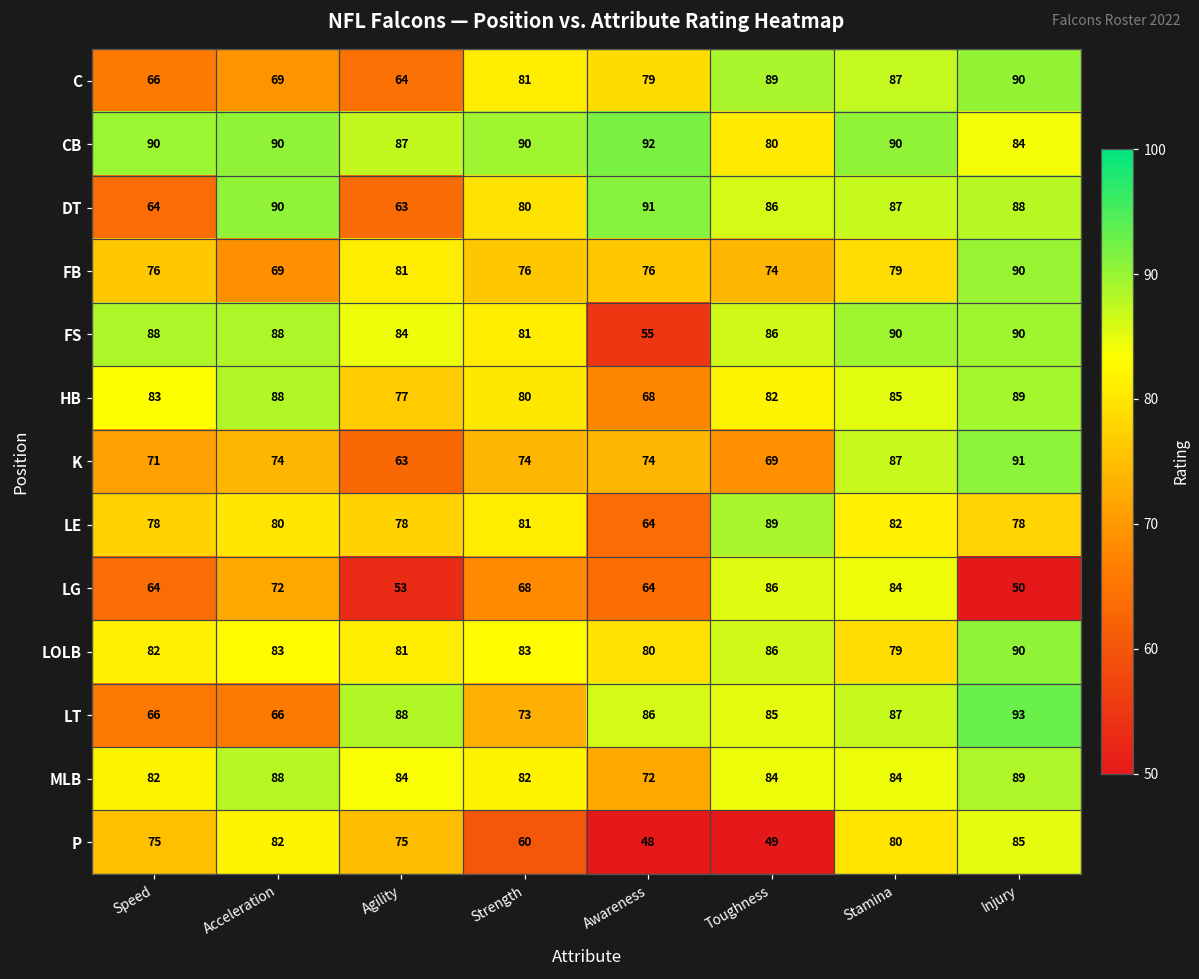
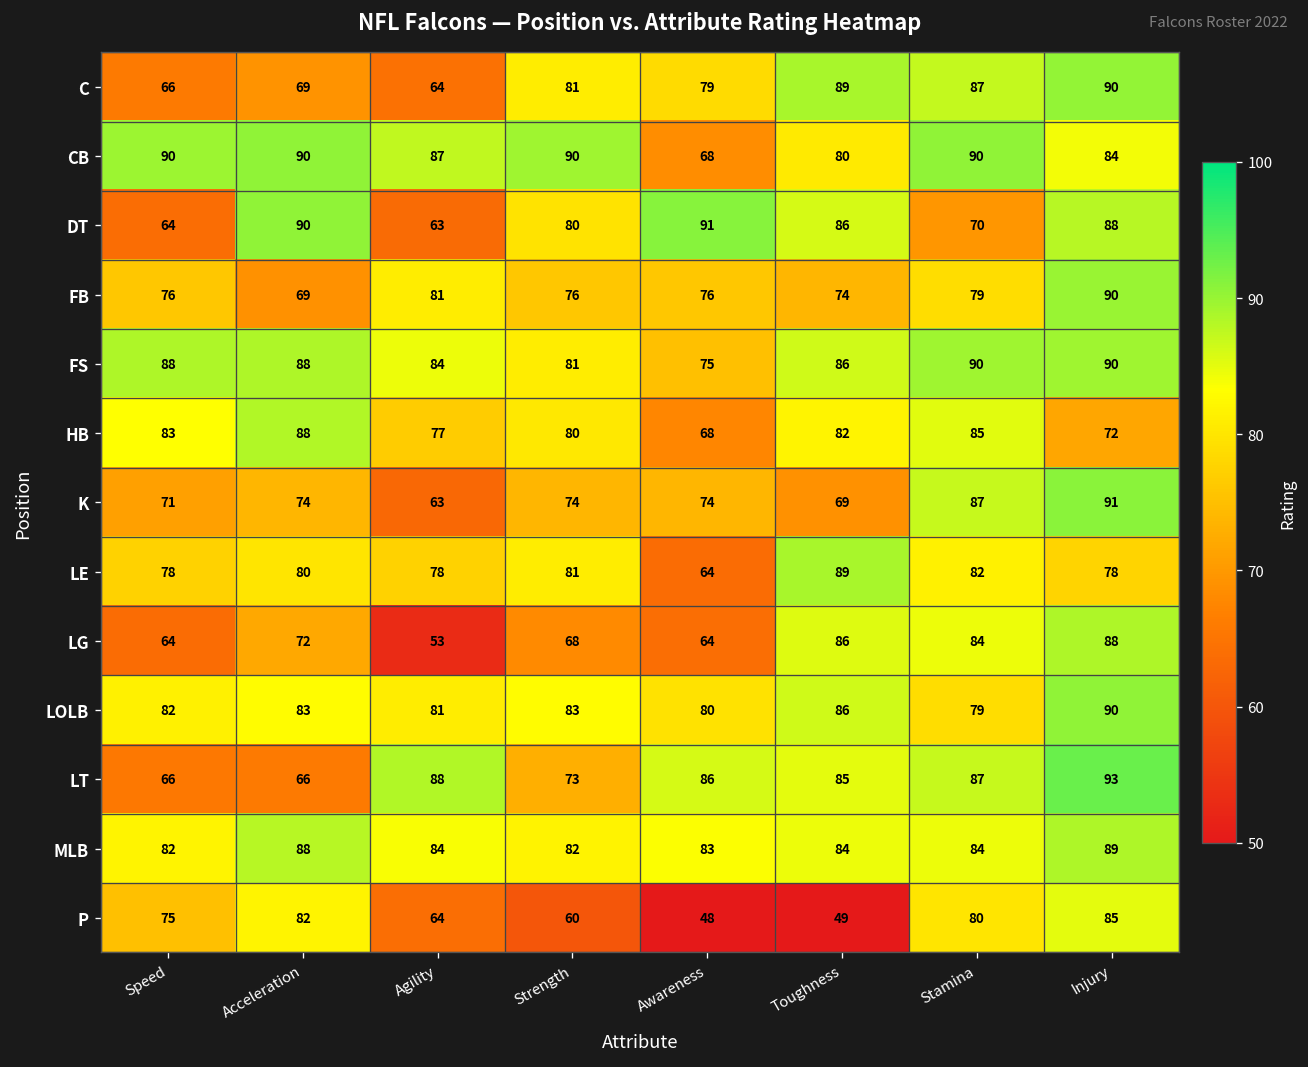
CB, Awareness: 92 -> 68
DT, Stamina: 87 -> 70
FS, Awareness: 55 -> 75
HB, Injury: 89 -> 72
LG, Injury: 50 -> 88
MLB, Awareness: 72 -> 83
P, Agility: 75 -> 64
